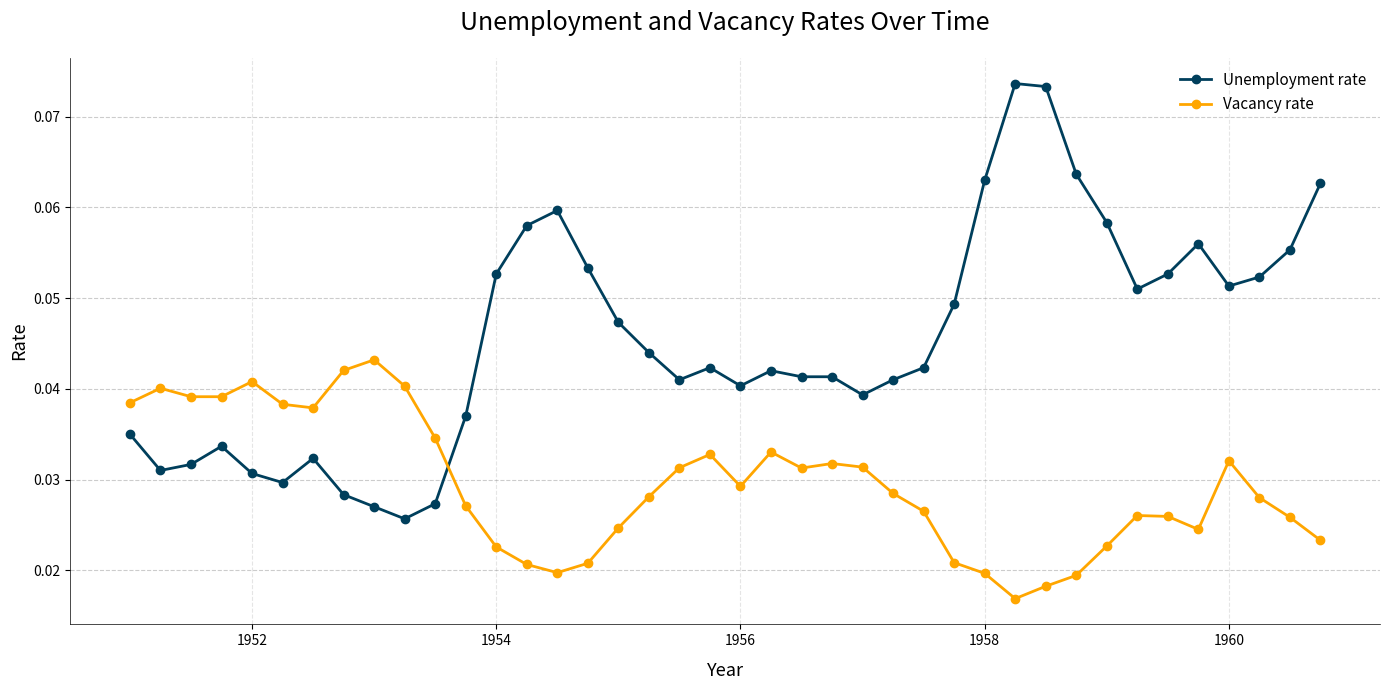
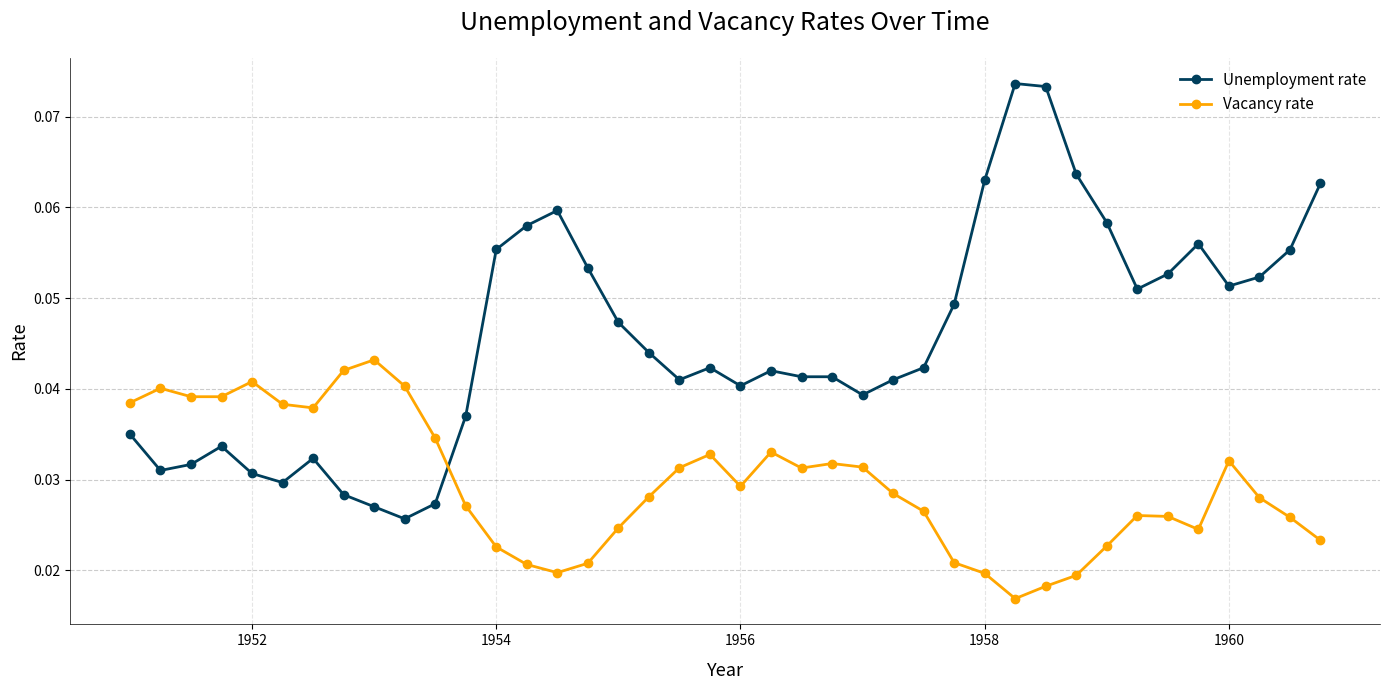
Unemployment rate, 1954: 0.053 -> 0.055
